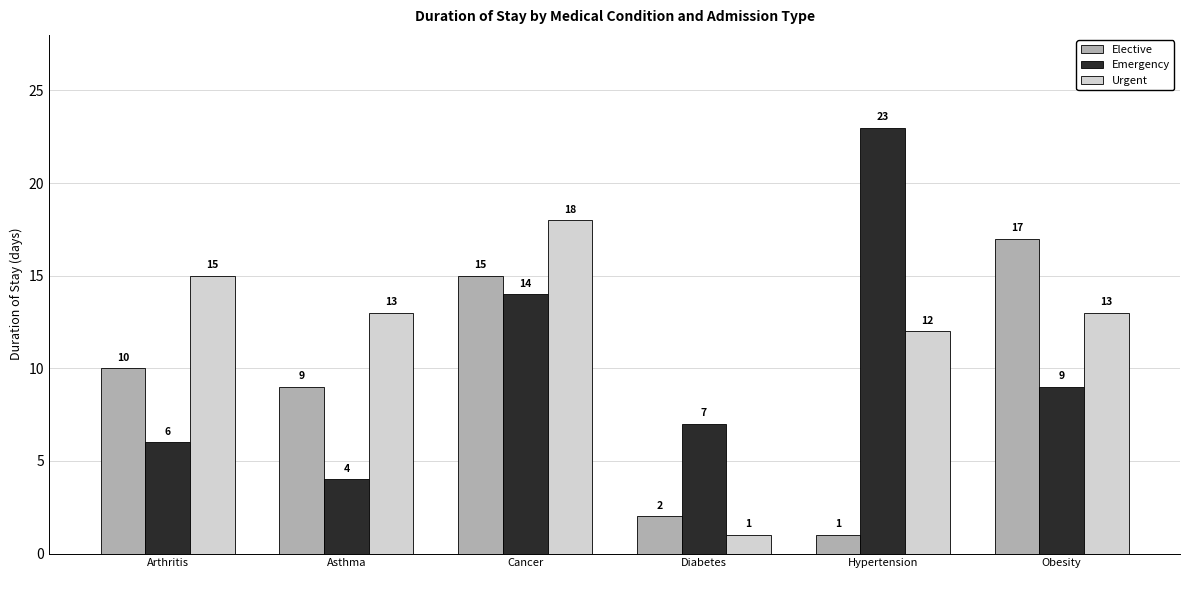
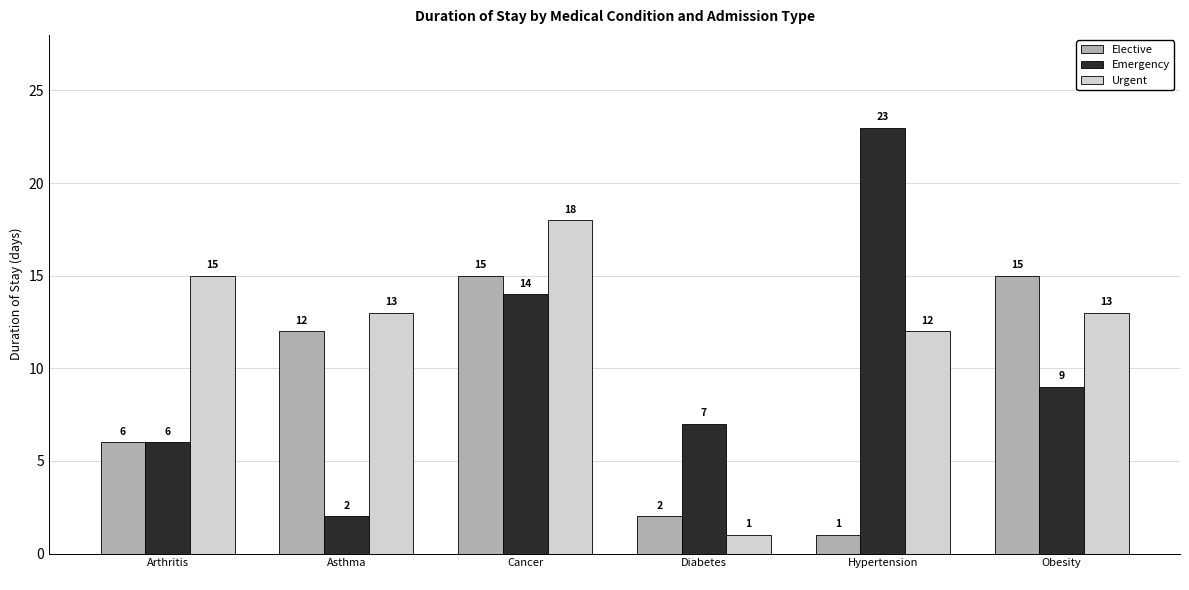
Elective, Arthritis: 10 -> 6
Elective, Asthma: 9 -> 12
Emergency, Asthma: 4 -> 2
Elective, Obesity: 17 -> 15
